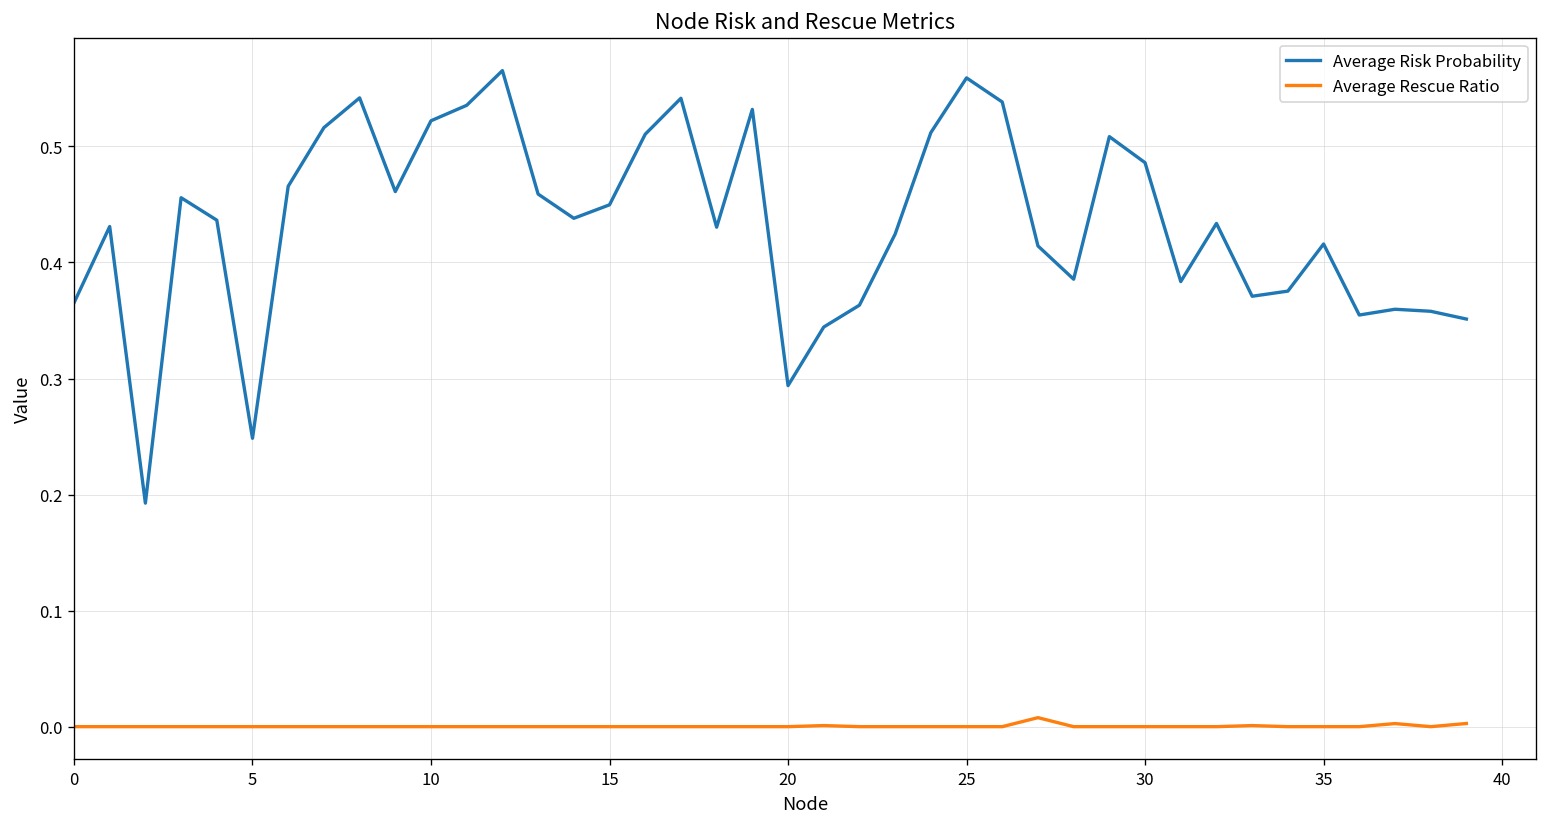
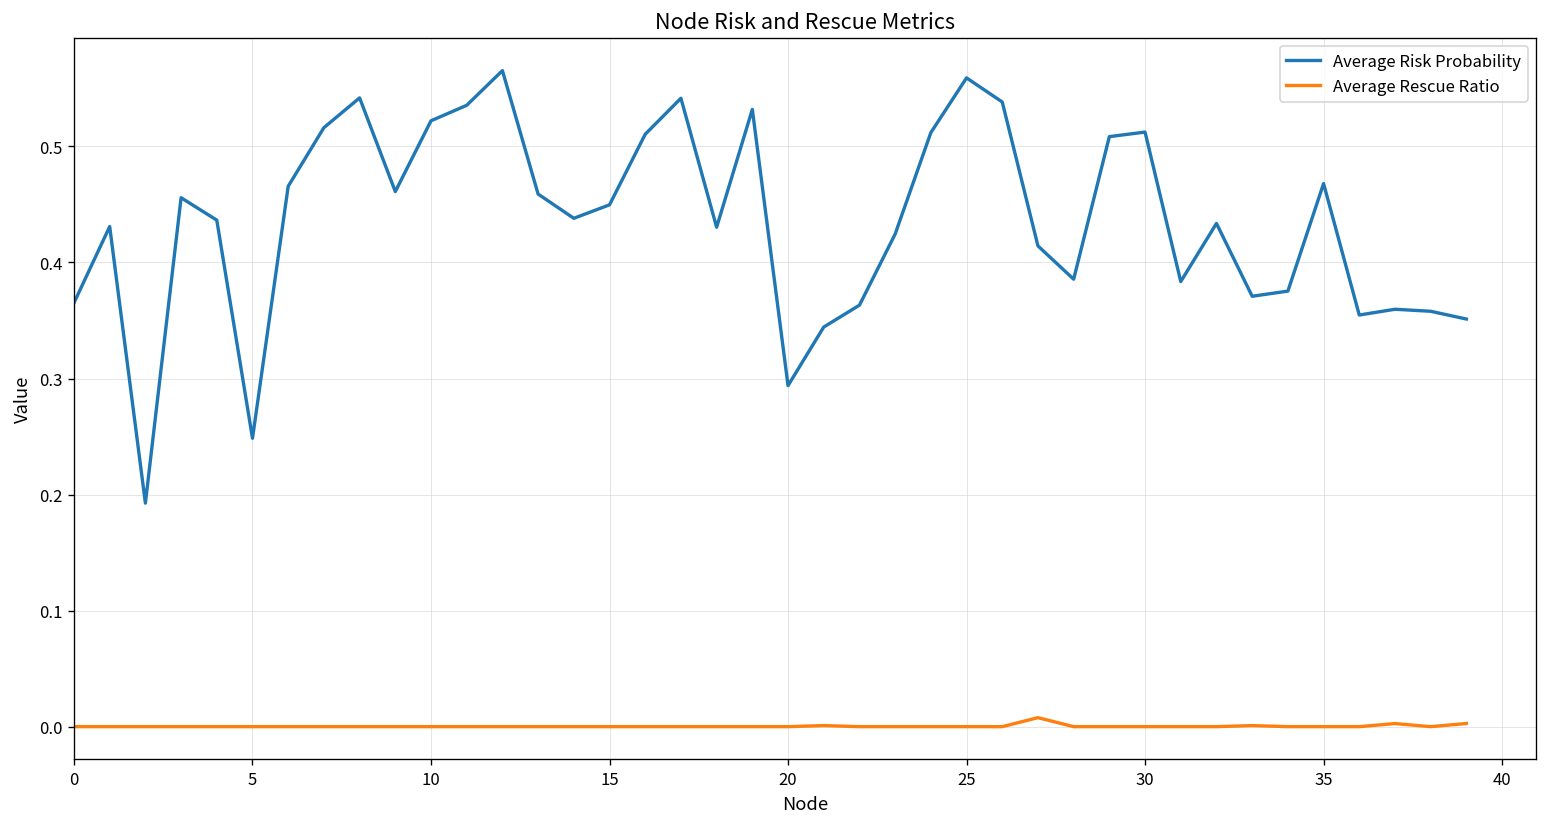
Average Risk Probability, 30: 0.49 -> 0.51
Average Risk Probability, 35: 0.42 -> 0.47
